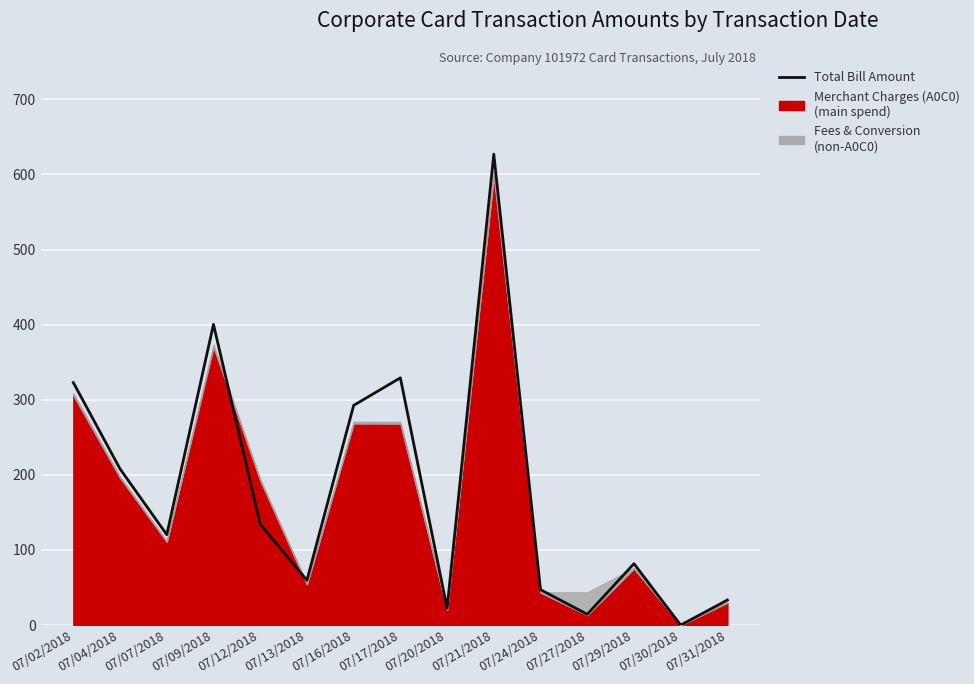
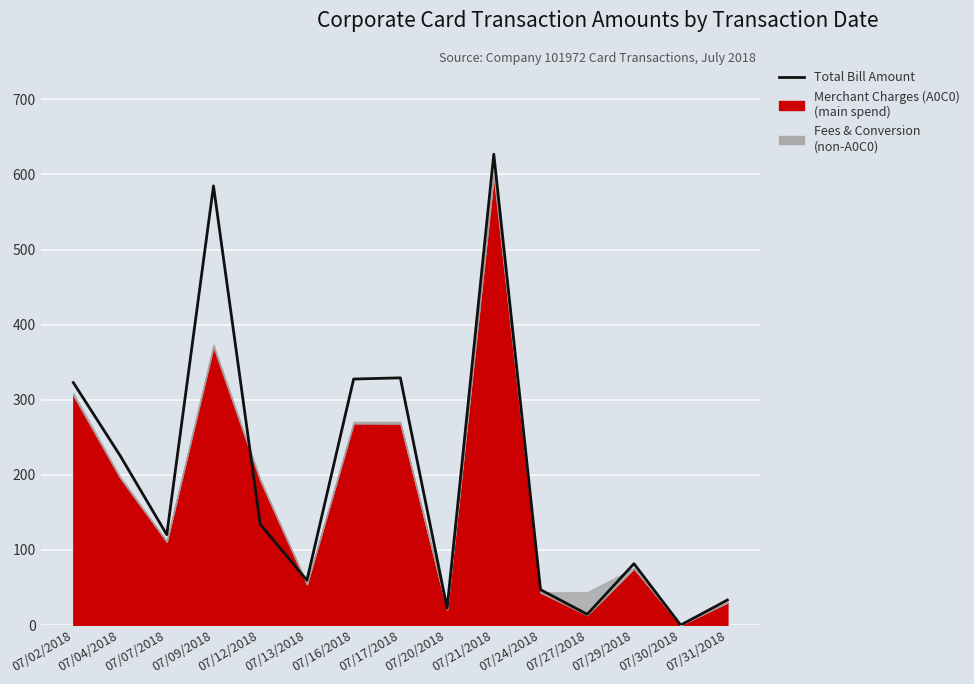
Total Bill Amount, 07/04/2018: 210 -> 230
Total Bill Amount, 07/09/2018: 400 -> 580
Total Bill Amount, 07/16/2018: 290 -> 330
